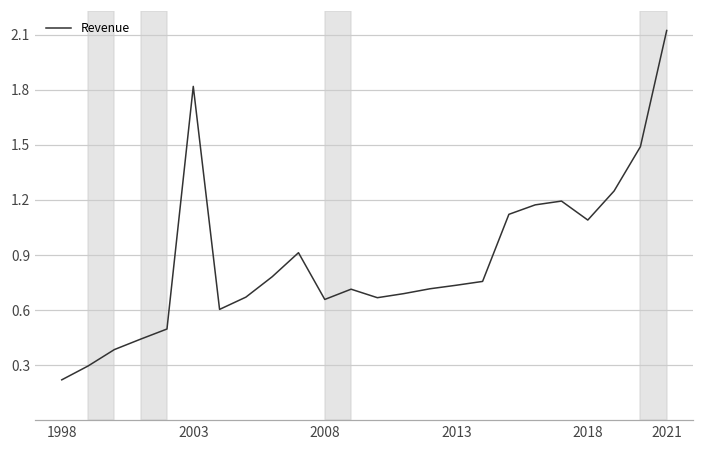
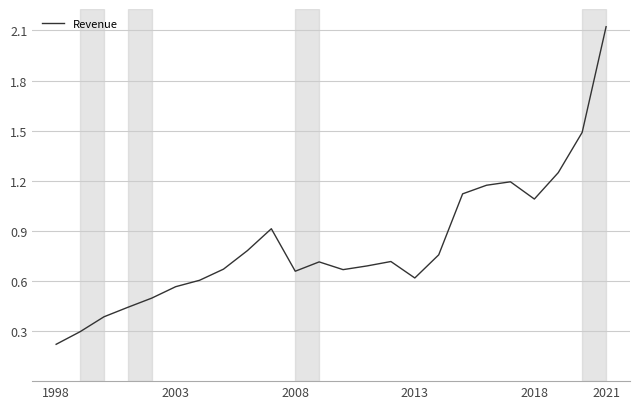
2003: 1.82 -> 0.57
2013: 0.74 -> 0.62
